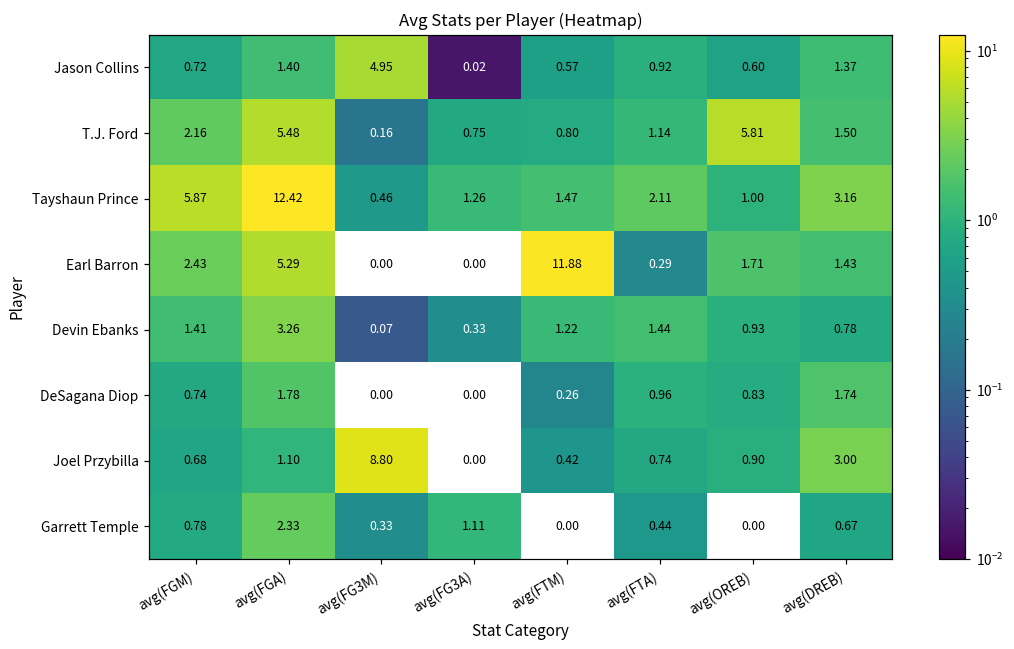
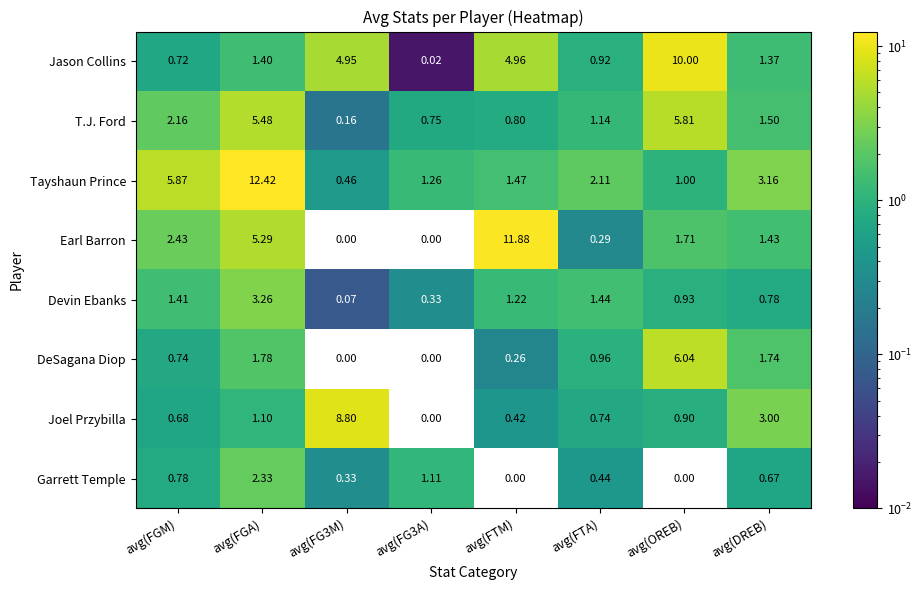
Jason Collins, avg(FTM): 0.57 -> 4.96
Jason Collins, avg(OREB): 0.60 -> 10.00
DeSagana Diop, avg(OREB): 0.83 -> 6.04
